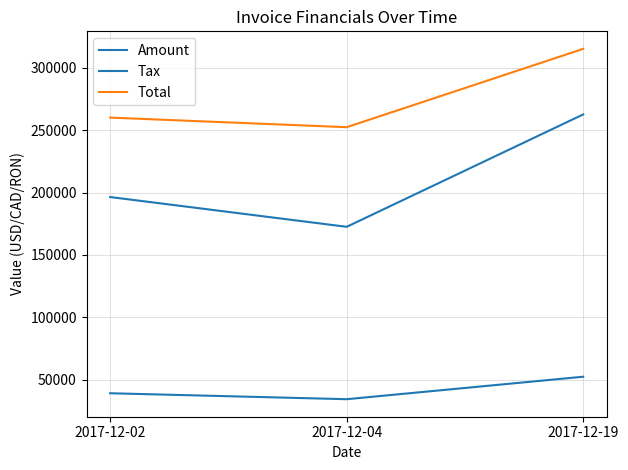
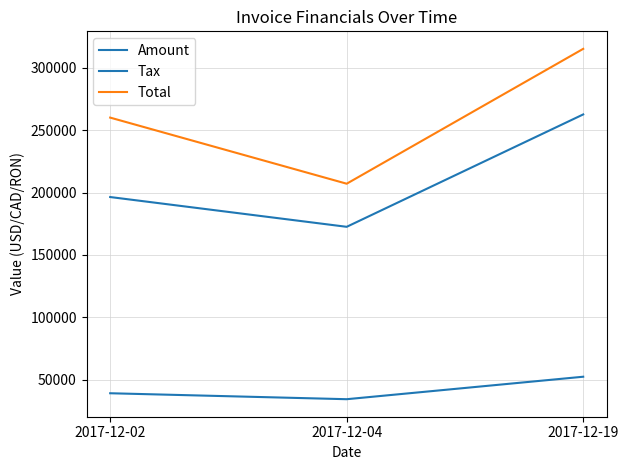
Total, 2017-12-04: 252000 -> 207000
